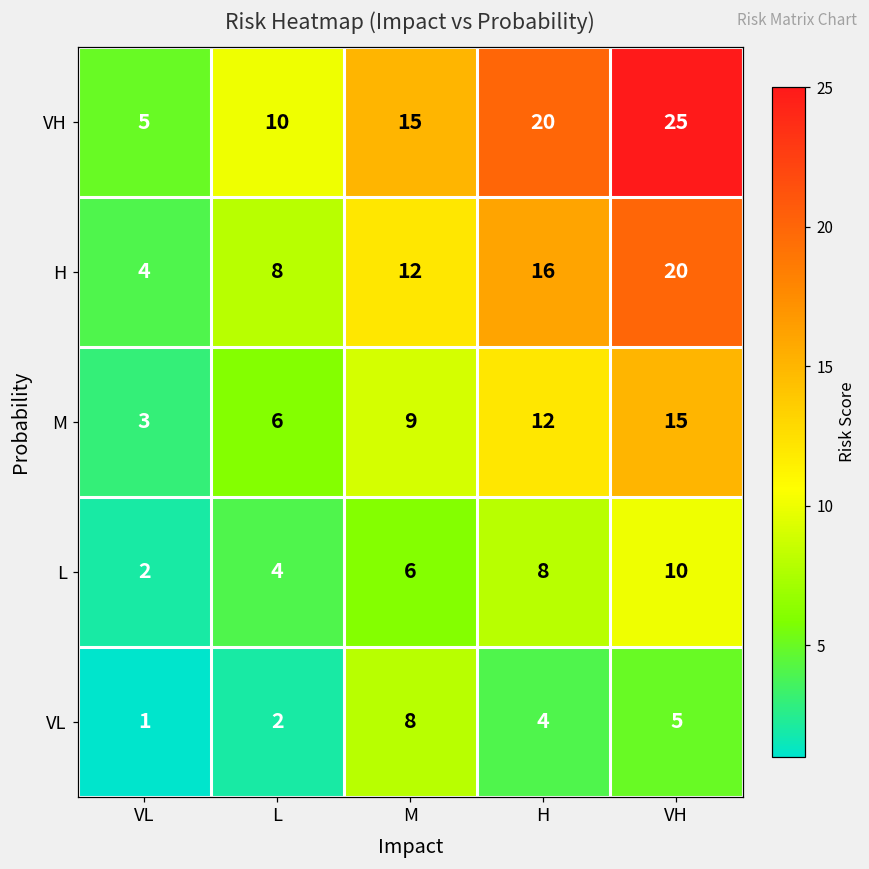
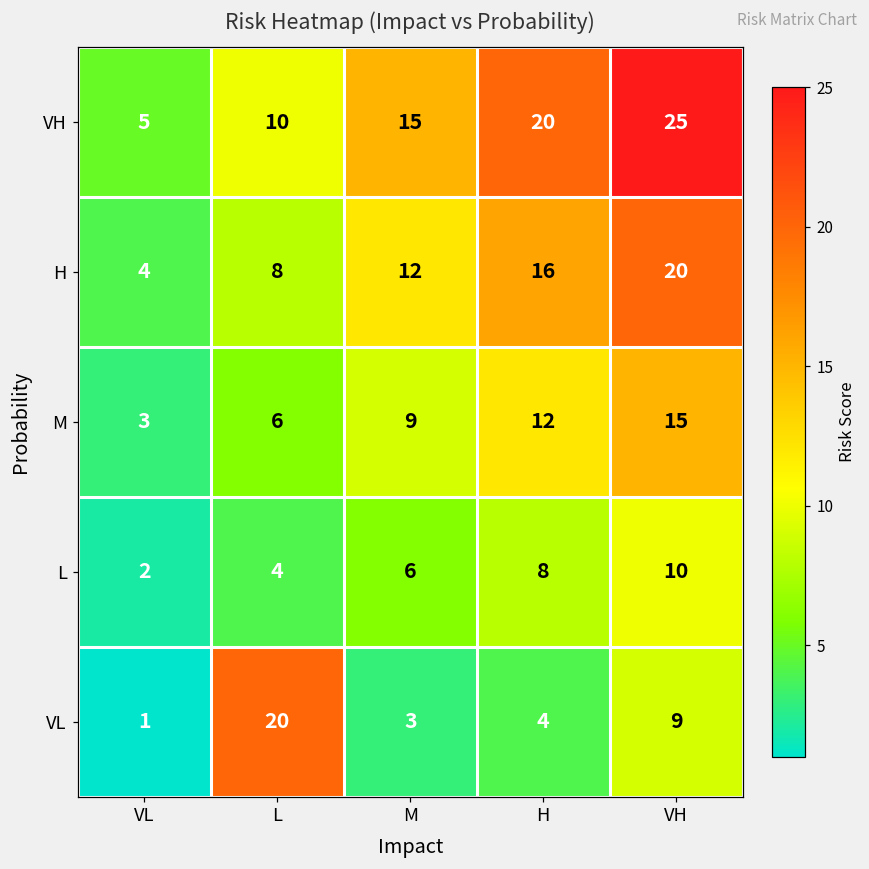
VL, L: 2 -> 20
VL, M: 8 -> 3
VL, VH: 5 -> 9
